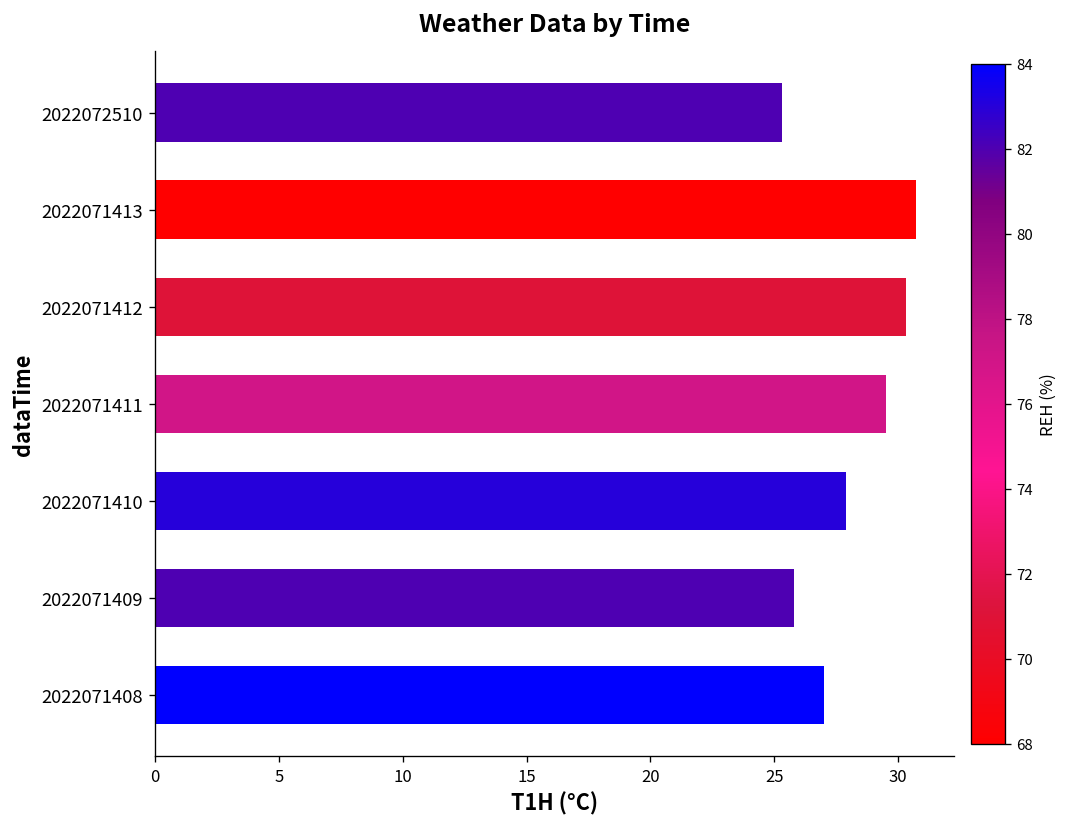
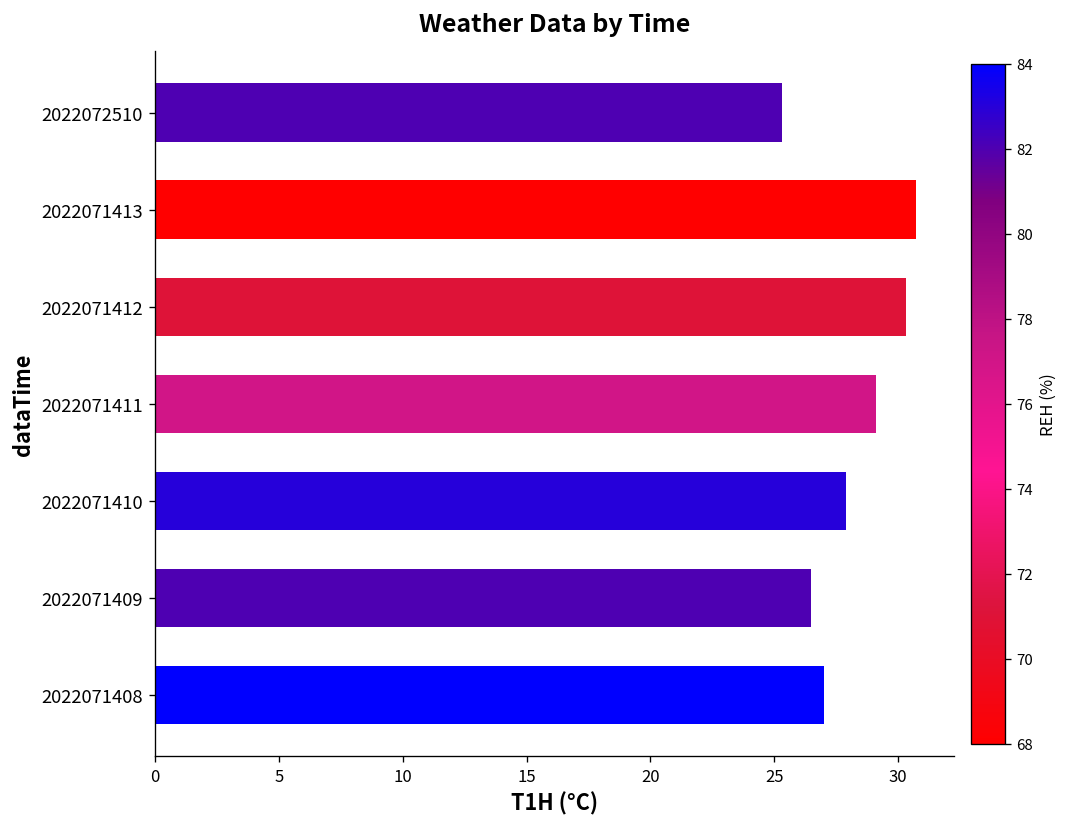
2022071411: 29.5 -> 29.1
2022071409: 25.8 -> 26.5
